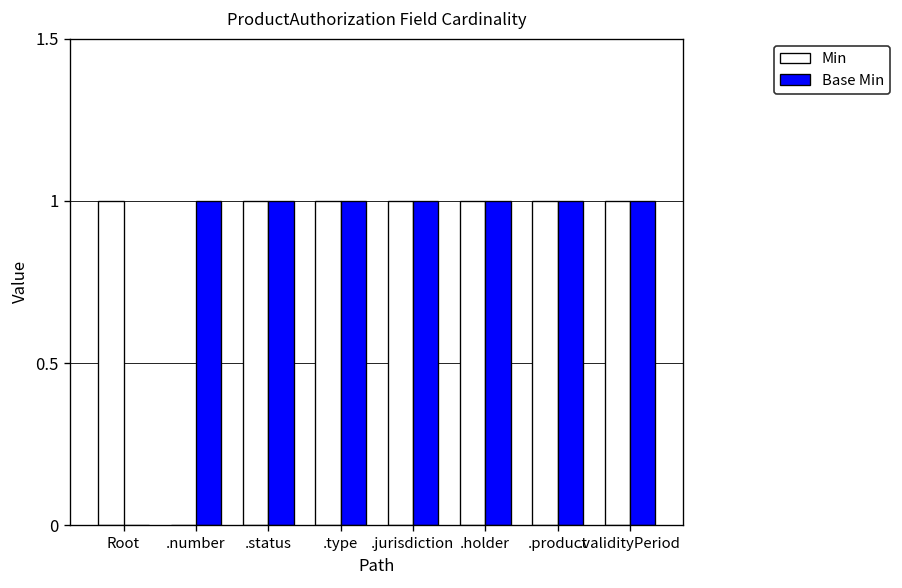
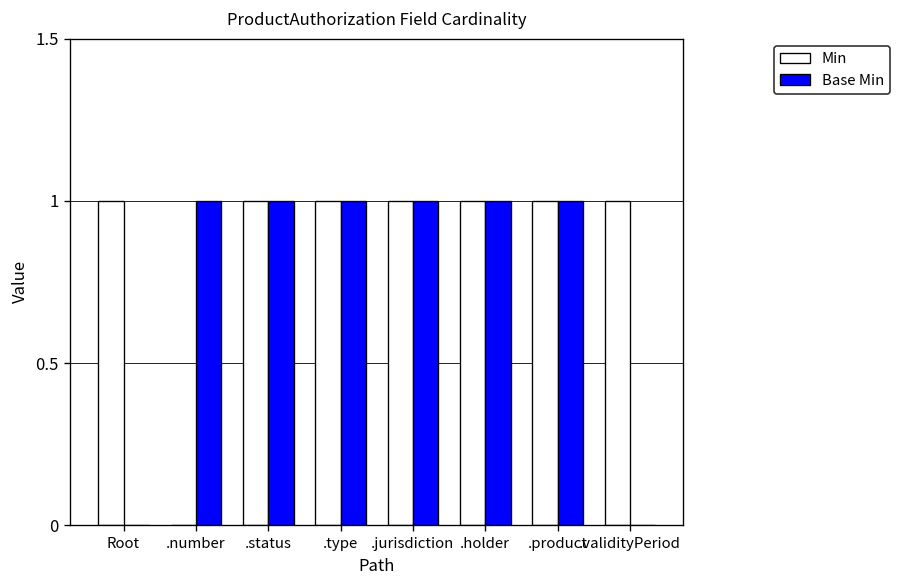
Base Min, .validityPeriod: 1 -> 0
